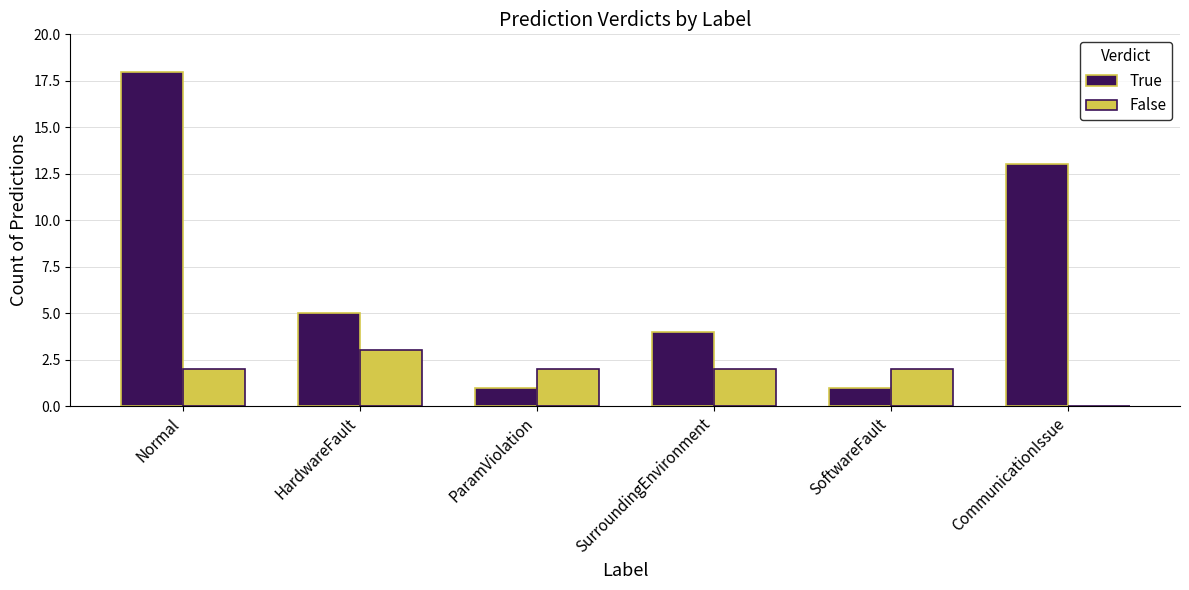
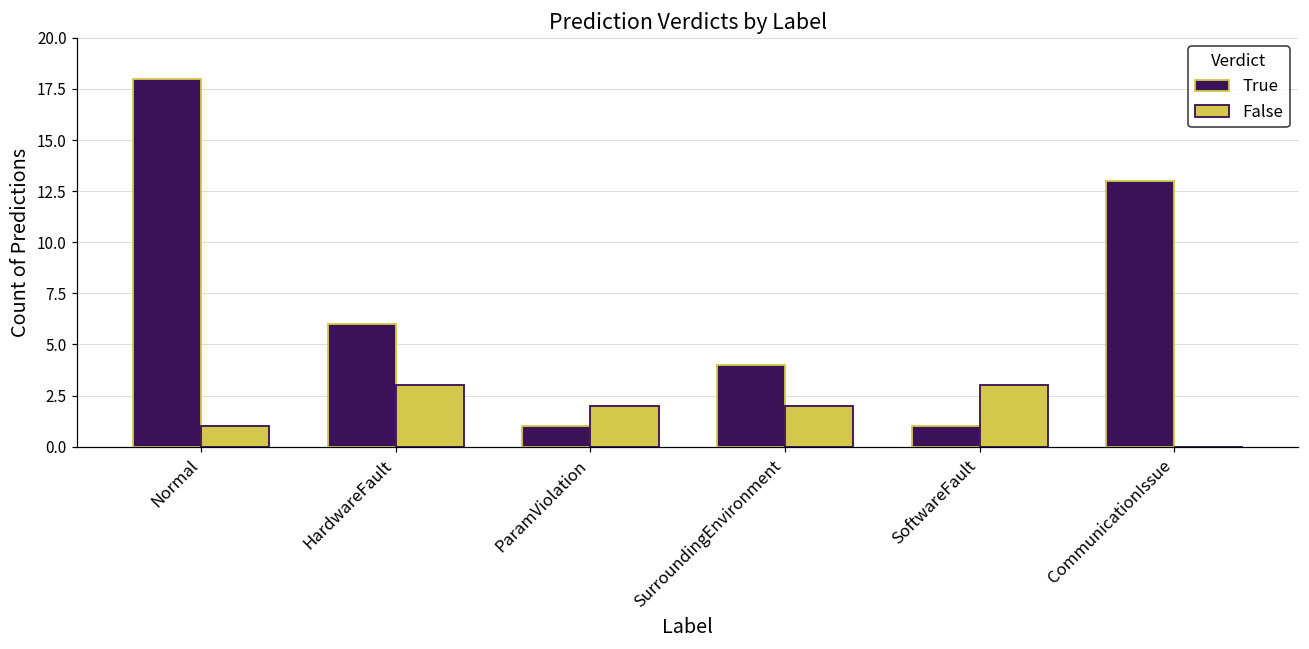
False, Normal: 2 -> 1
True, HardwareFault: 5 -> 6
False, SoftwareFault: 2 -> 3
